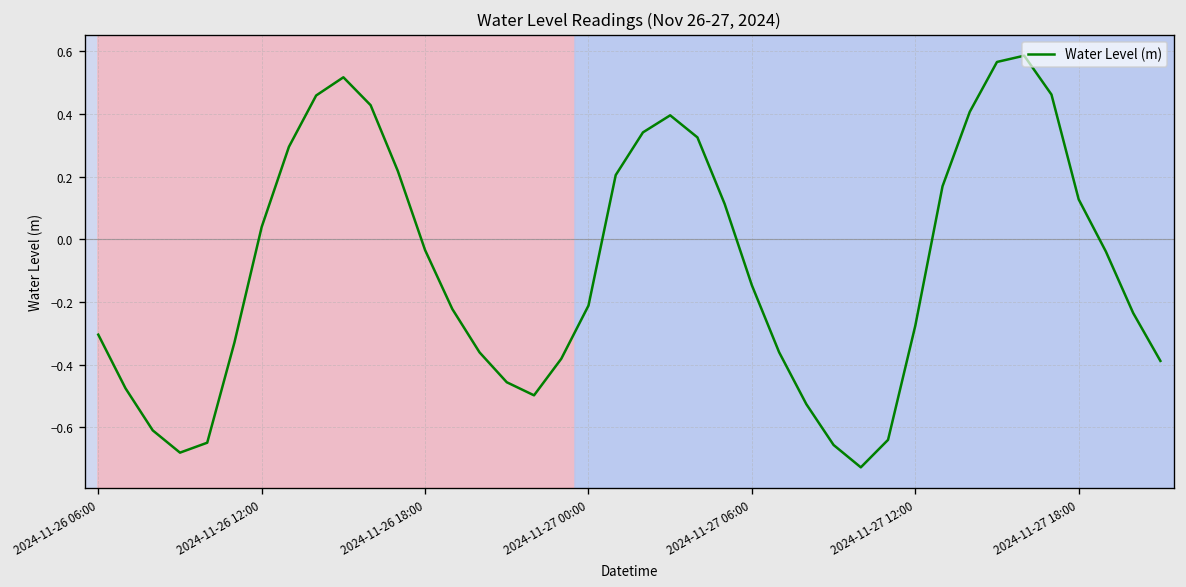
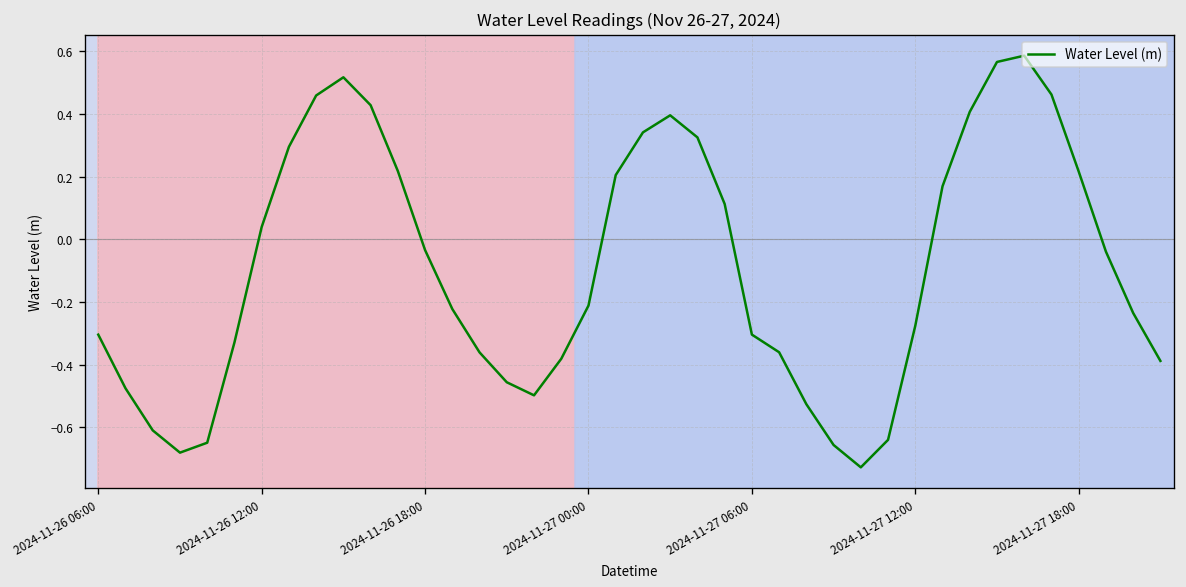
2024-11-27 06:00: -0.15 -> -0.30
2024-11-27 18:00: 0.13 -> 0.22
